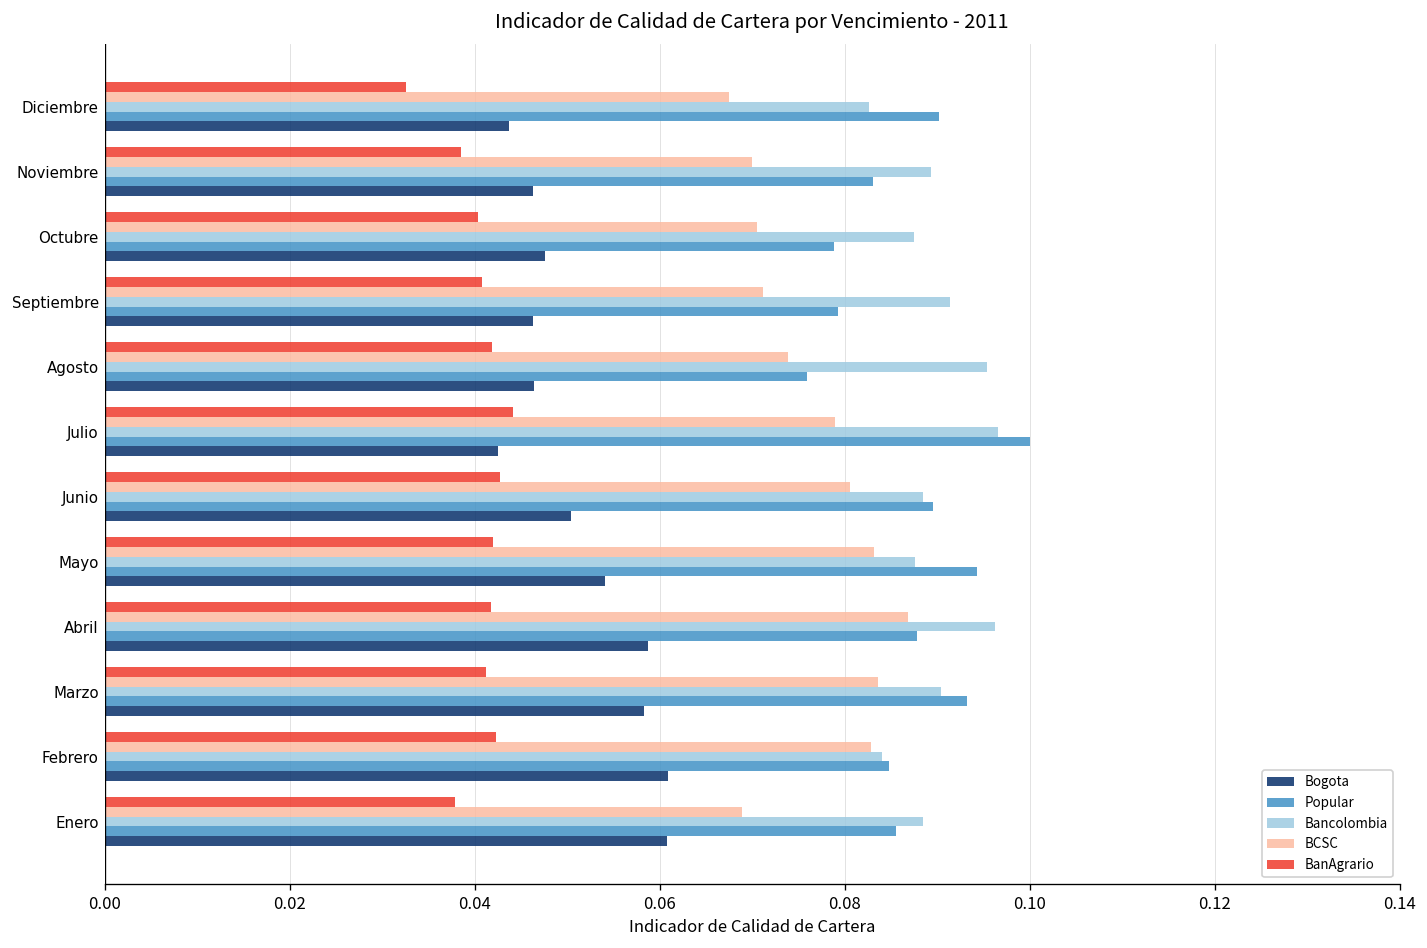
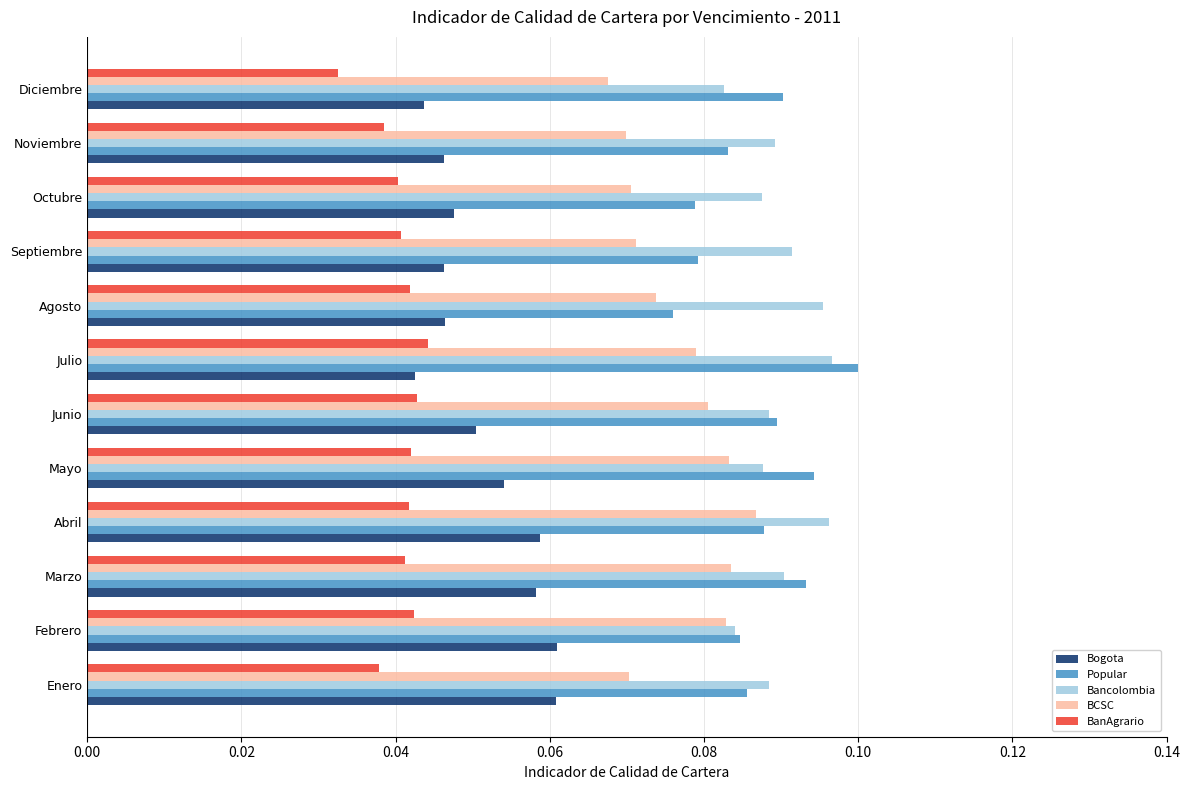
BCSC, Enero: 0.069 -> 0.070
